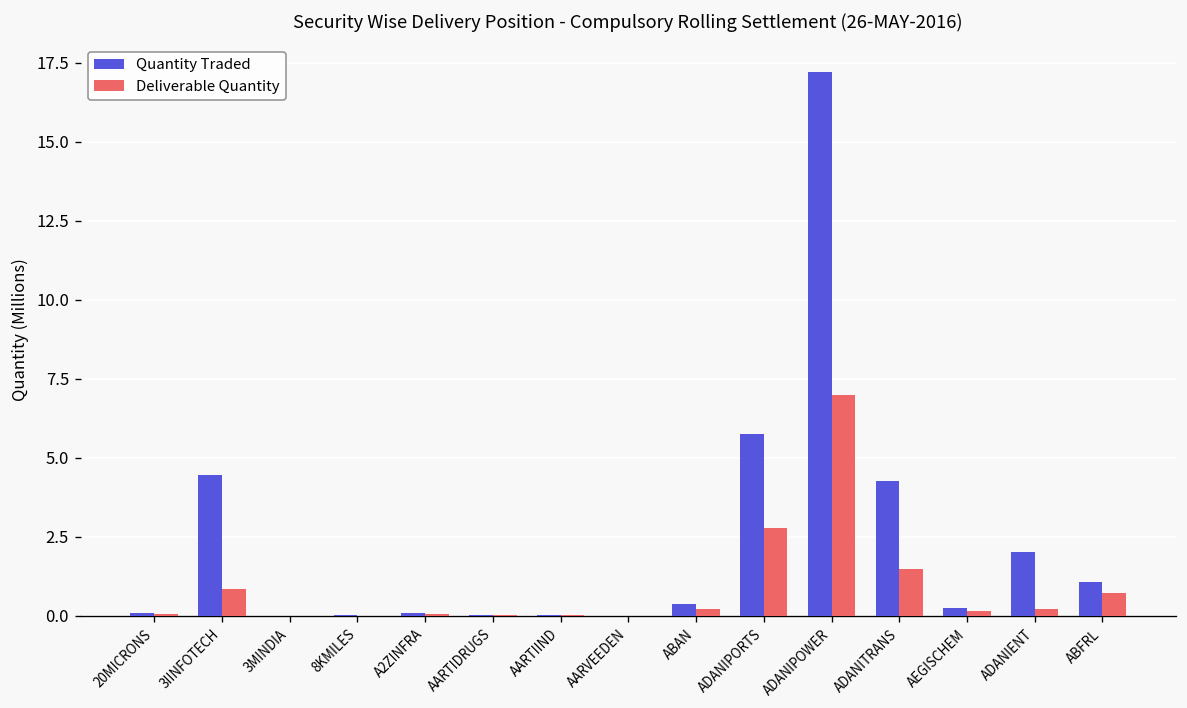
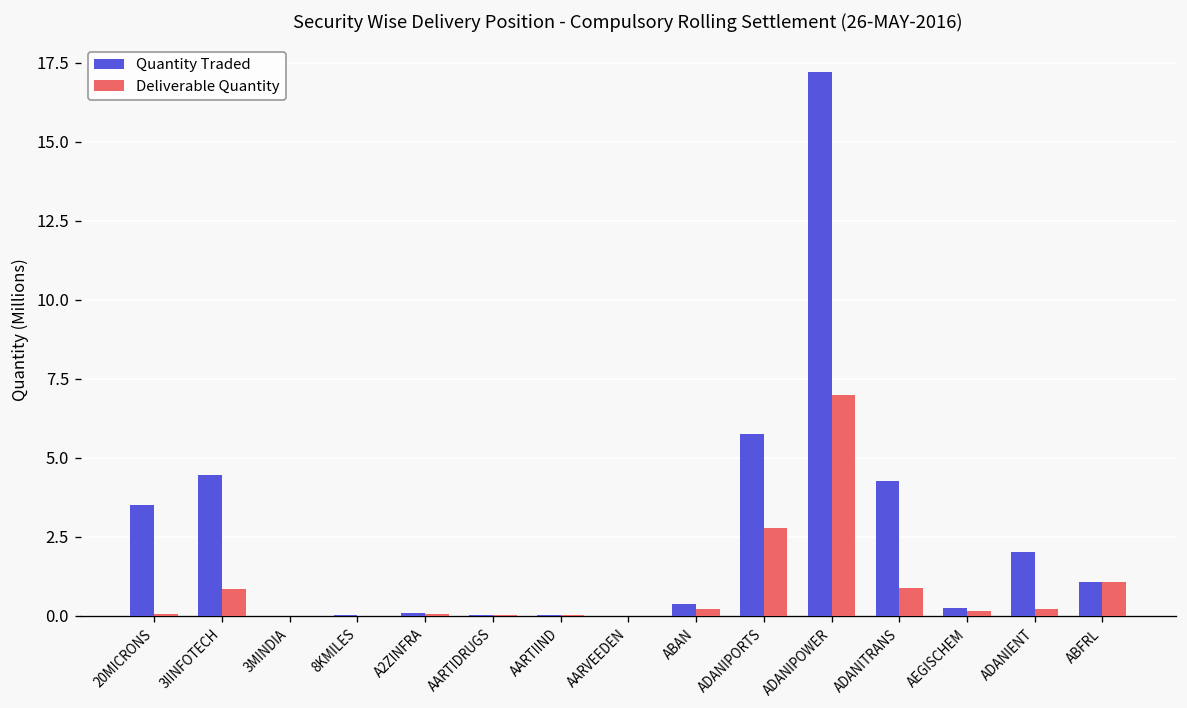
Quantity Traded, 20MICRONS: 0.1 -> 3.5
Deliverable Quantity, ADANITRANS: 1.5 -> 0.9
Deliverable Quantity, ABFRL: 0.7 -> 1.1
